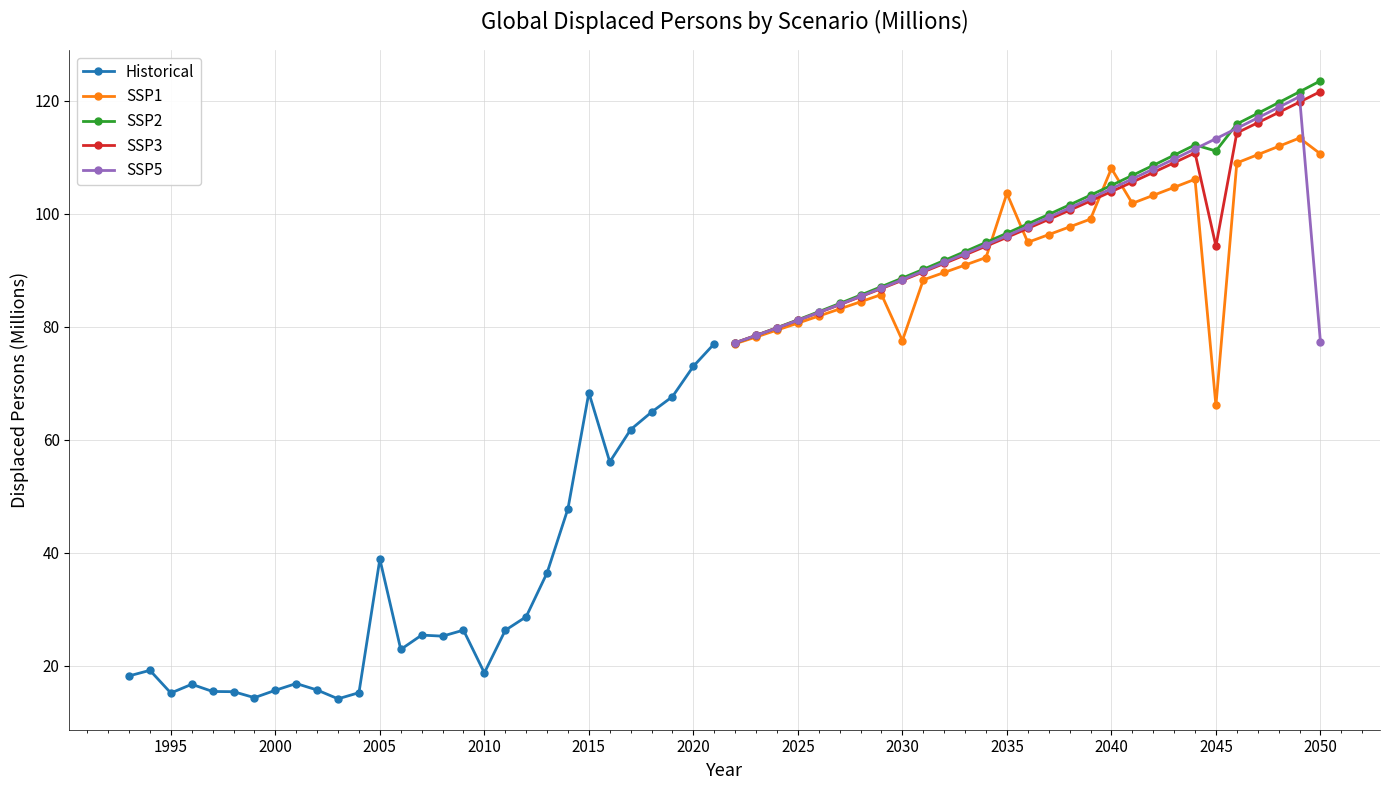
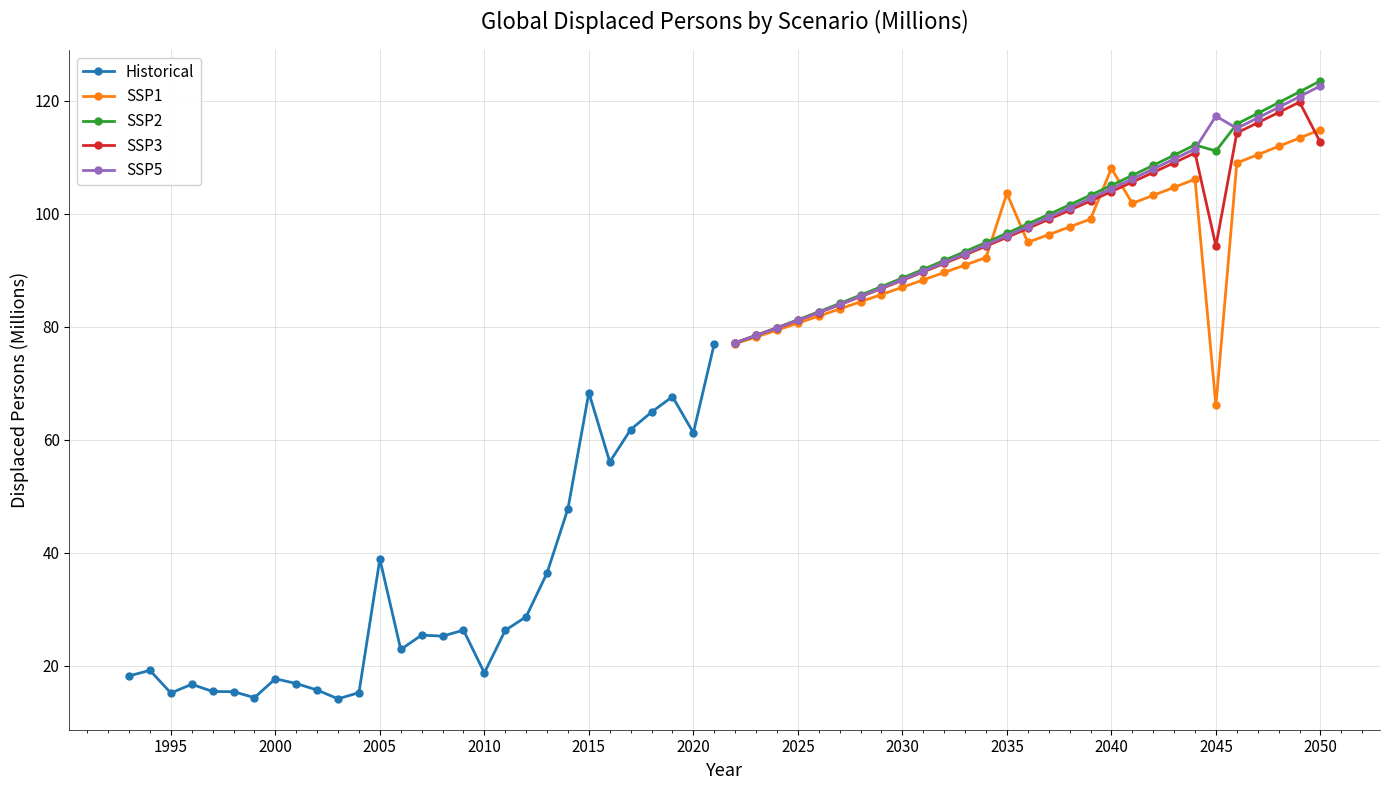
Historical, 2000: 16 -> 18
Historical, 2020: 73 -> 61
SSP1, 2030: 78 -> 87
SSP5, 2045: 113 -> 117
SSP1, 2050: 111 -> 115
SSP3, 2050: 122 -> 113
SSP5, 2050: 77 -> 123
